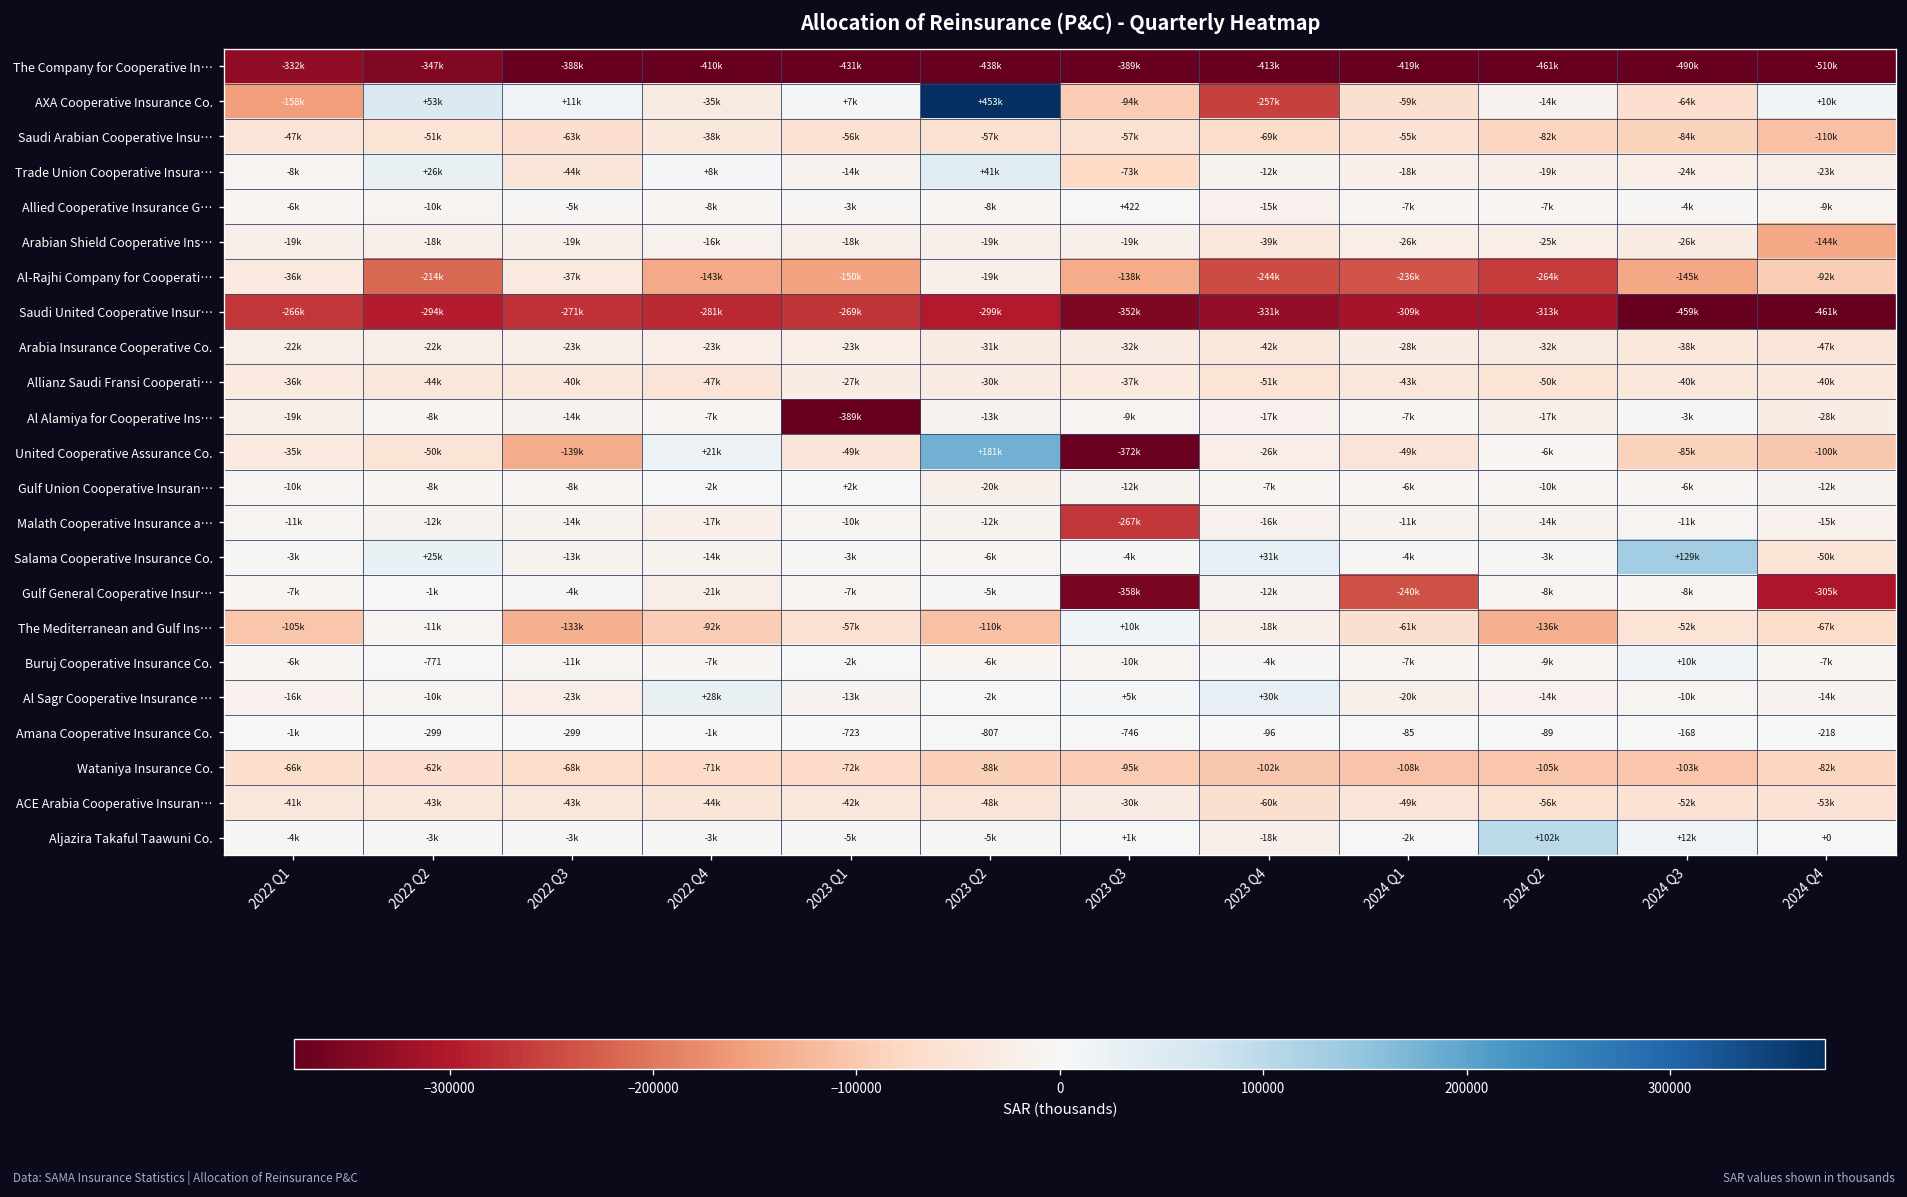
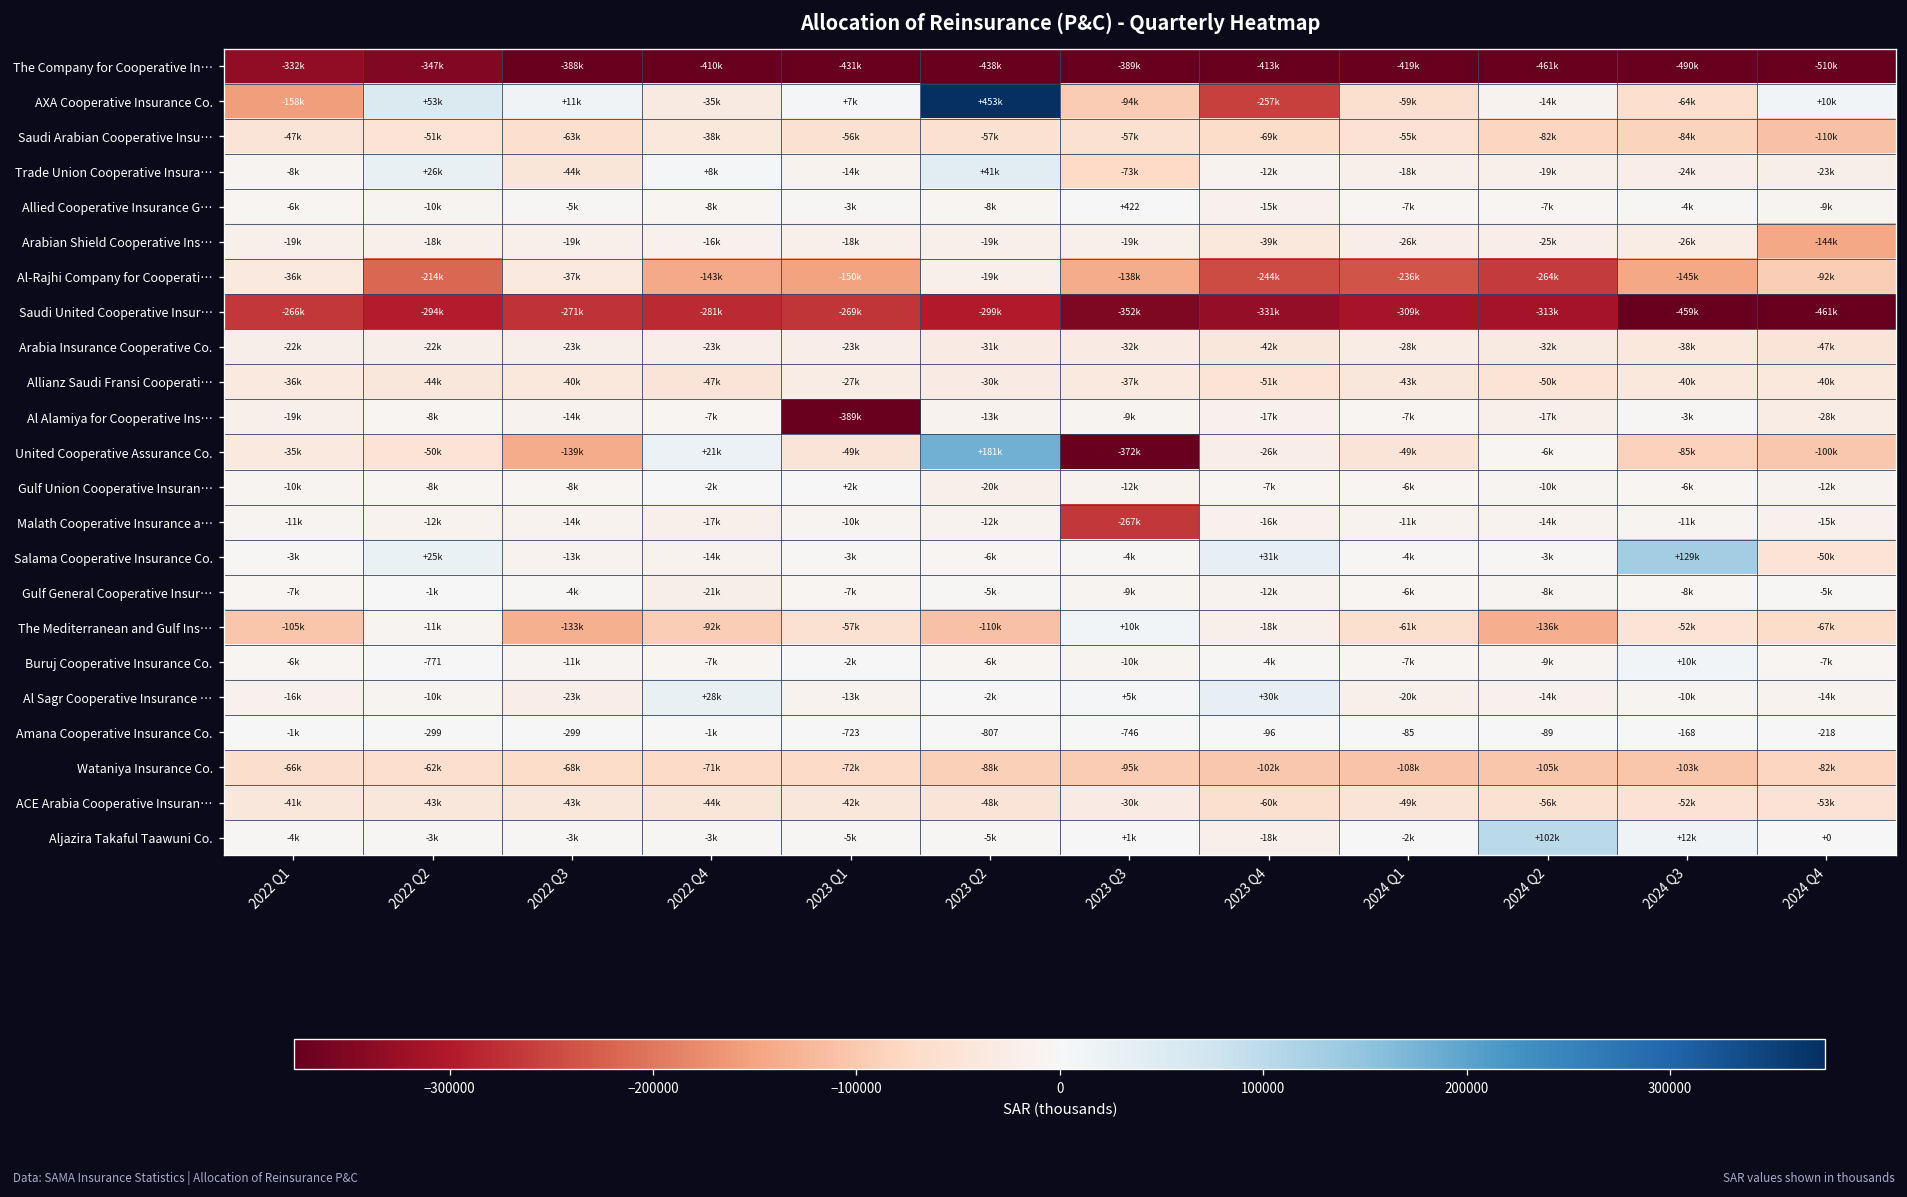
Gulf General Cooperative Insur…, 2023 Q3: -358k -> -9k
Gulf General Cooperative Insur…, 2024 Q1: -240k -> -6k
Gulf General Cooperative Insur…, 2024 Q4: -305k -> -5k
